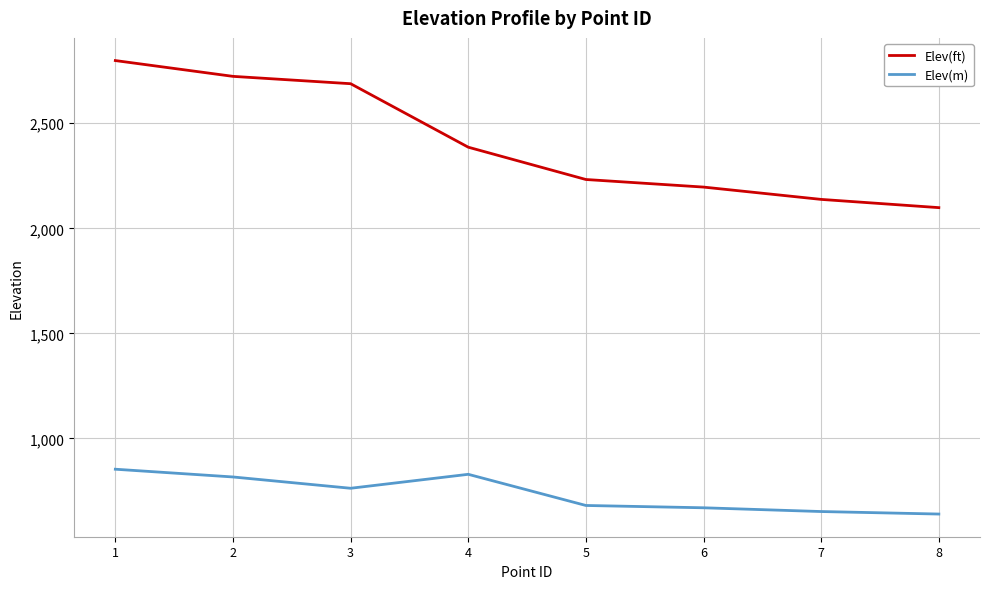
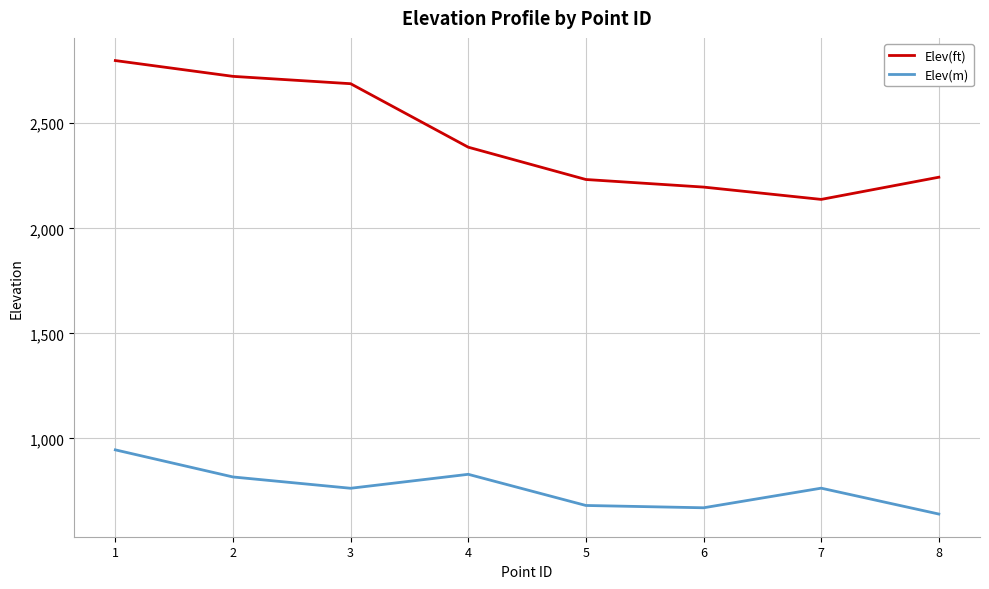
Elev(m), 1: 850 -> 950
Elev(m), 7: 650 -> 760
Elev(ft), 8: 2,100 -> 2,240
